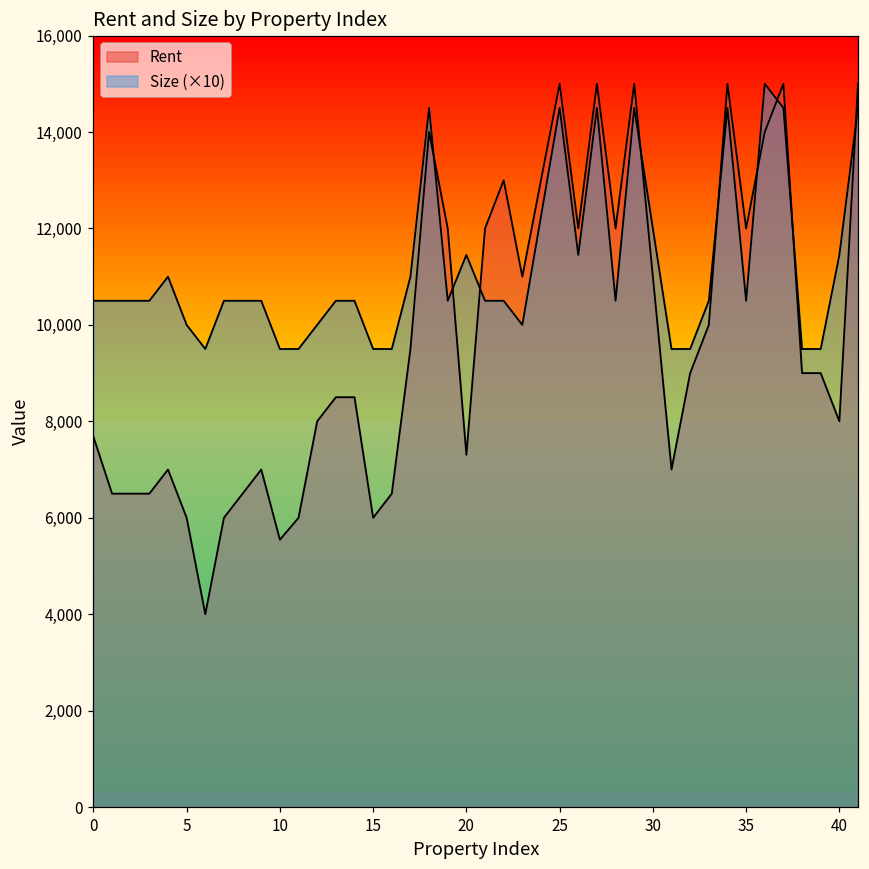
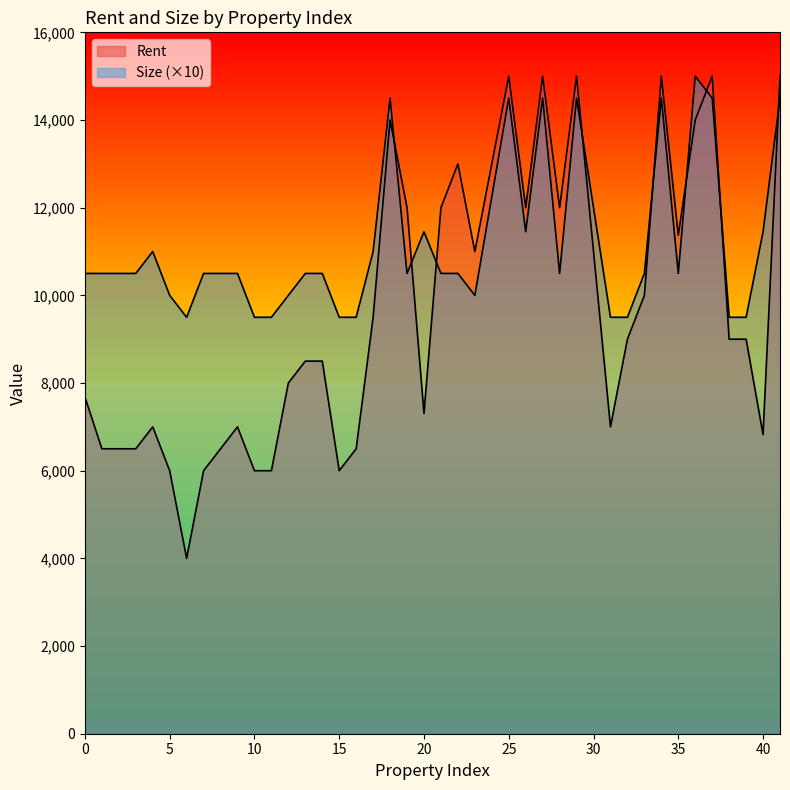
Rent, 10: 5,500 -> 6,000
Rent, 35: 12,000 -> 11,400
Rent, 40: 8,000 -> 6,800
